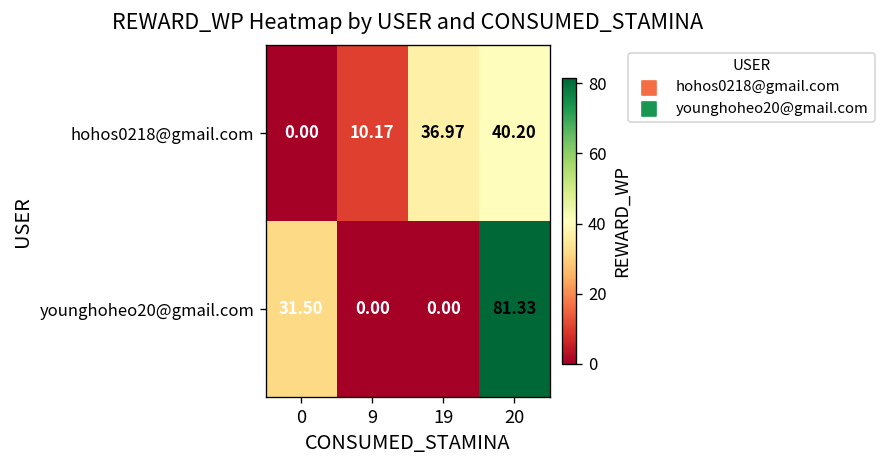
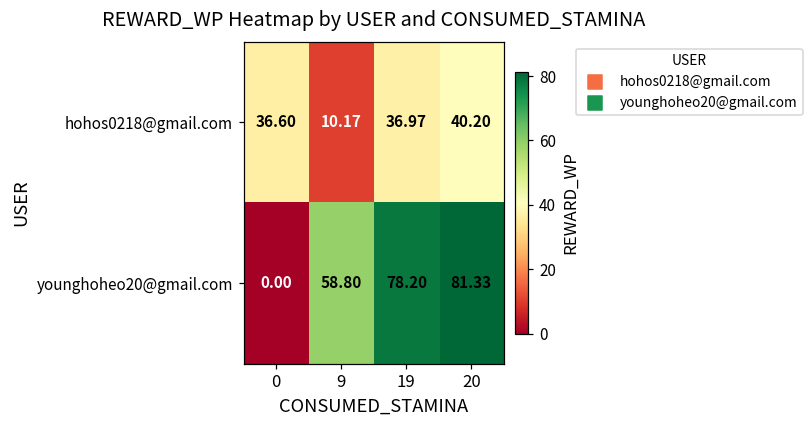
hohos0218@gmail.com, 0: 0.00 -> 36.60
younghoheo20@gmail.com, 0: 31.50 -> 0.00
younghoheo20@gmail.com, 9: 0.00 -> 58.80
younghoheo20@gmail.com, 19: 0.00 -> 78.20
